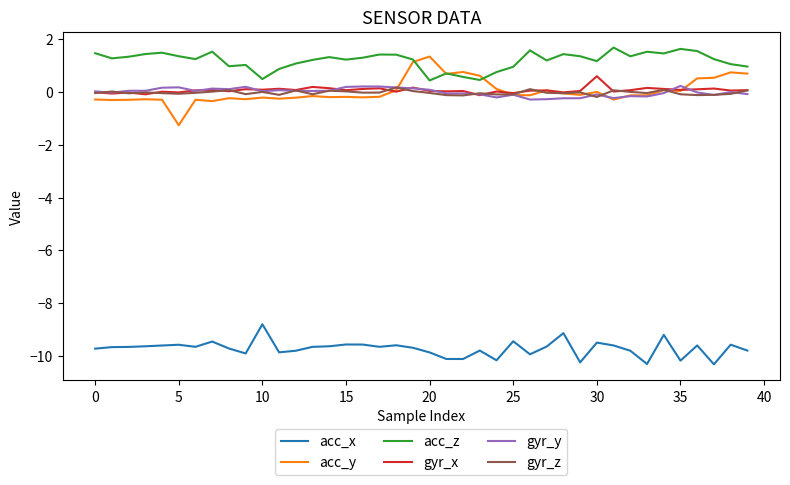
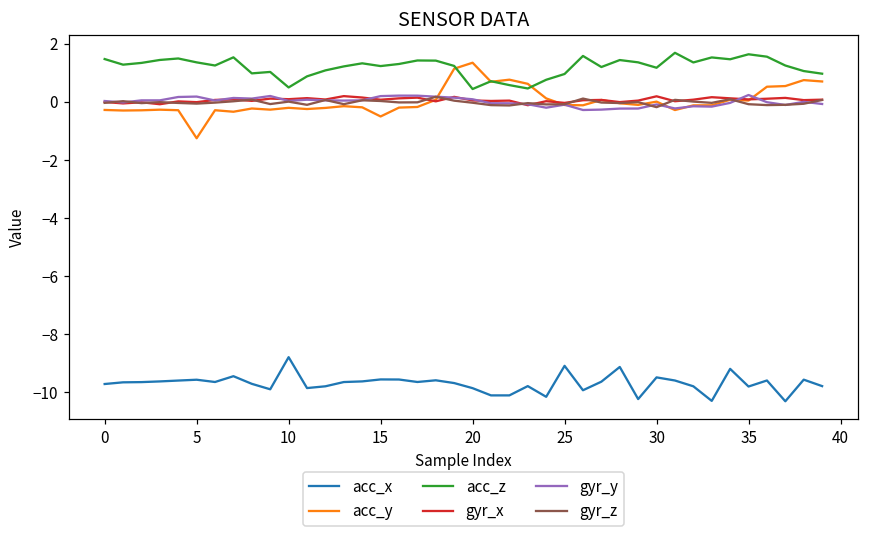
acc_y, 15: -0.2 -> -0.5
acc_x, 25: -9.4 -> -9.1
gyr_x, 30: 0.6 -> 0.2
acc_x, 35: -10.2 -> -9.8
